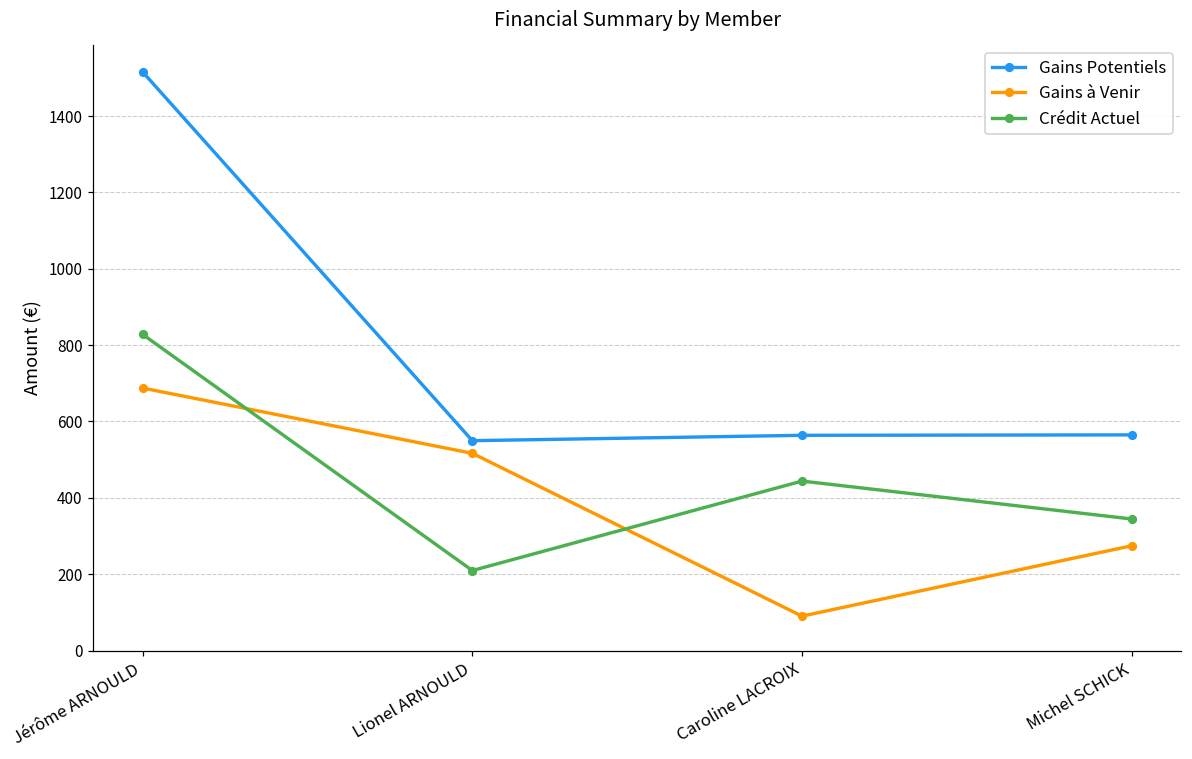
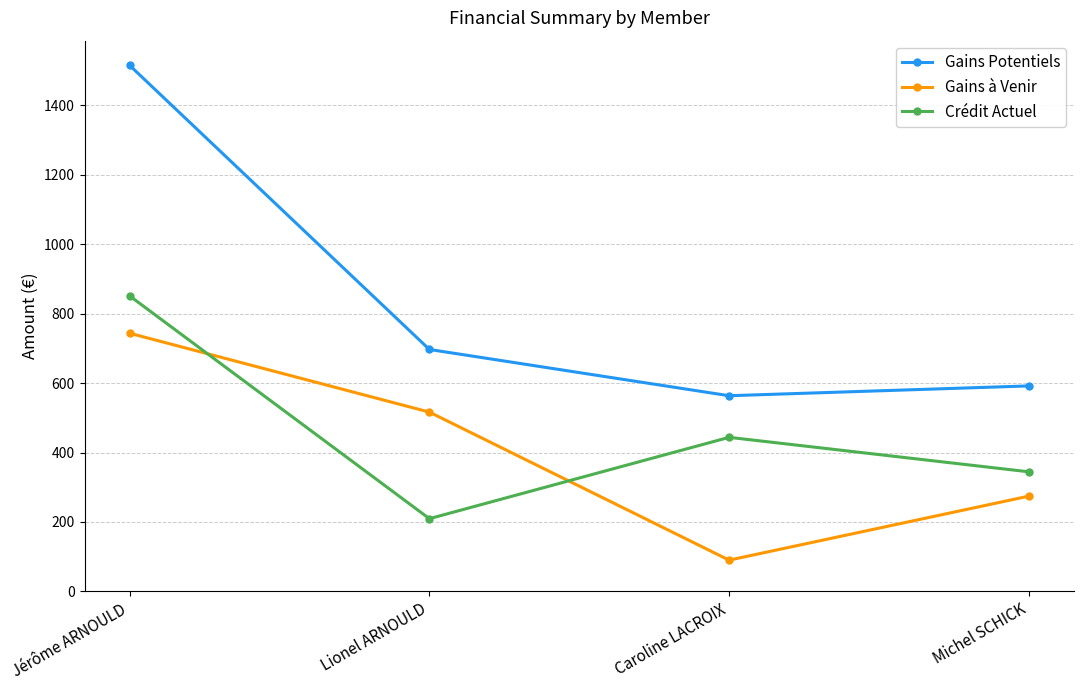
Gains à Venir, Jérôme ARNOULD: 690 -> 740
Crédit Actuel, Jérôme ARNOULD: 830 -> 850
Gains Potentiels, Lionel ARNOULD: 550 -> 700
Gains Potentiels, Michel SCHICK: 560 -> 590
